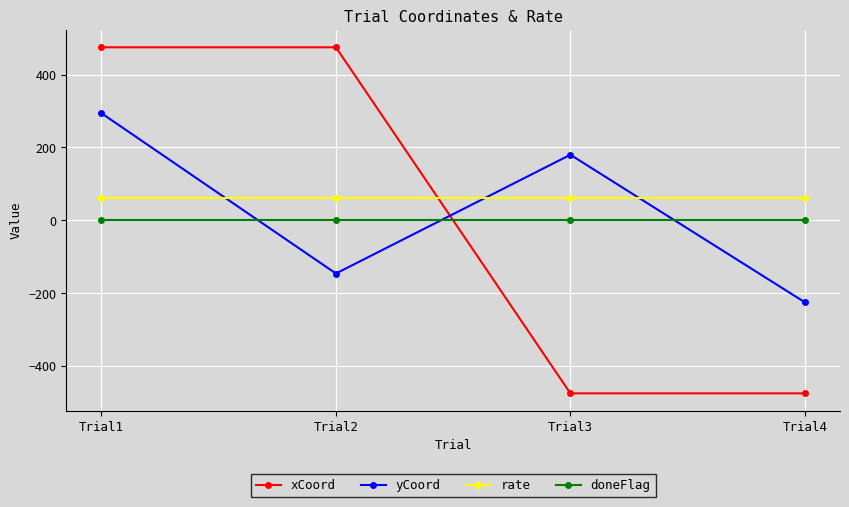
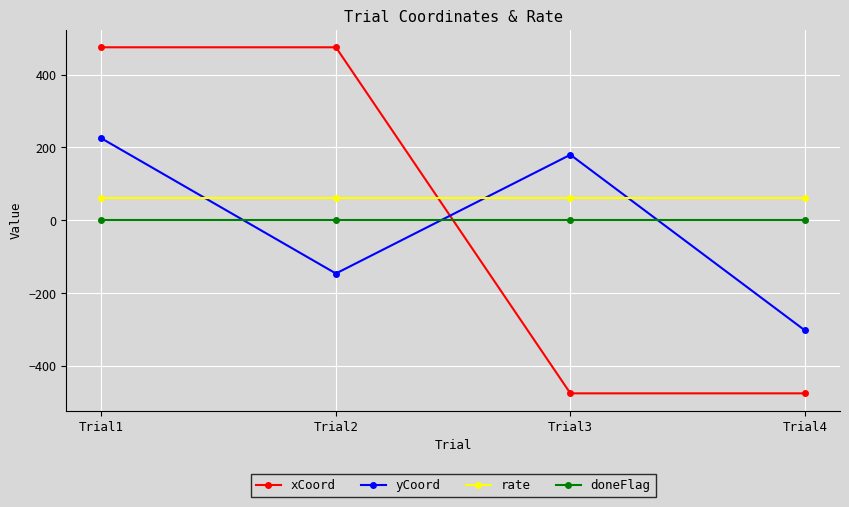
yCoord, Trial1: 290 -> 230
yCoord, Trial4: -230 -> -300
